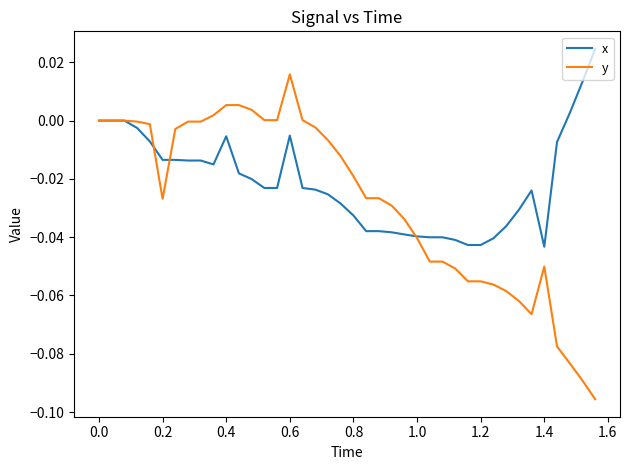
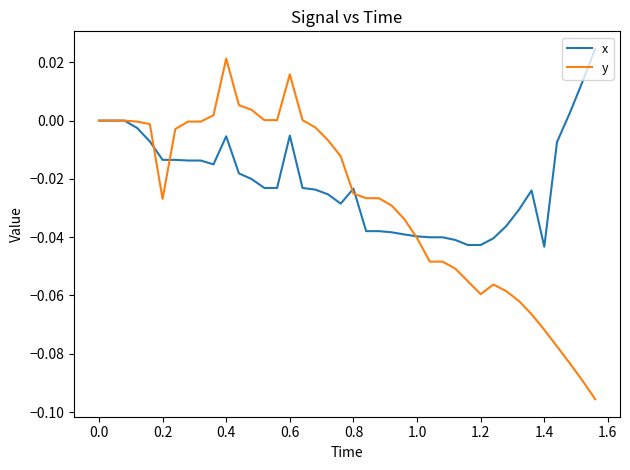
y, 0.4: 0.005 -> 0.021
x, 0.8: -0.033 -> -0.023
y, 0.8: -0.019 -> -0.025
y, 1.2: -0.055 -> -0.060
y, 1.4: -0.050 -> -0.072
